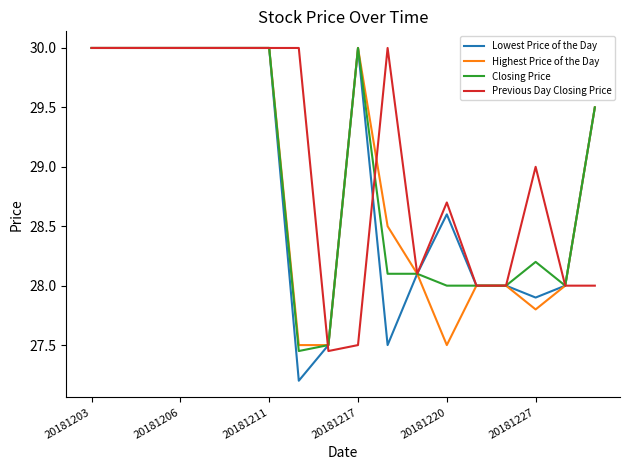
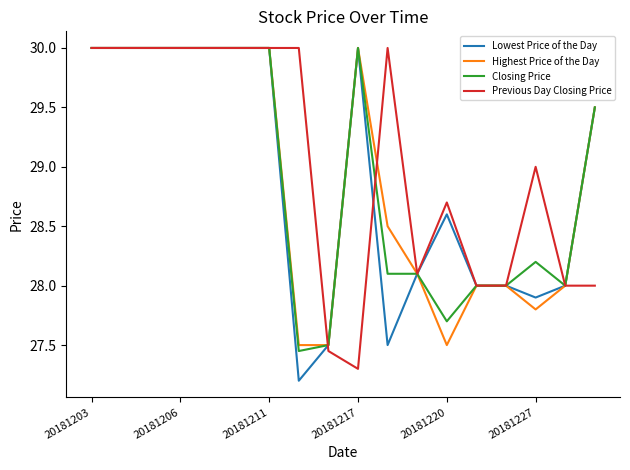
Previous Day Closing Price, 20181217: 27.5 -> 27.3
Closing Price, 20181220: 28.0 -> 27.7
